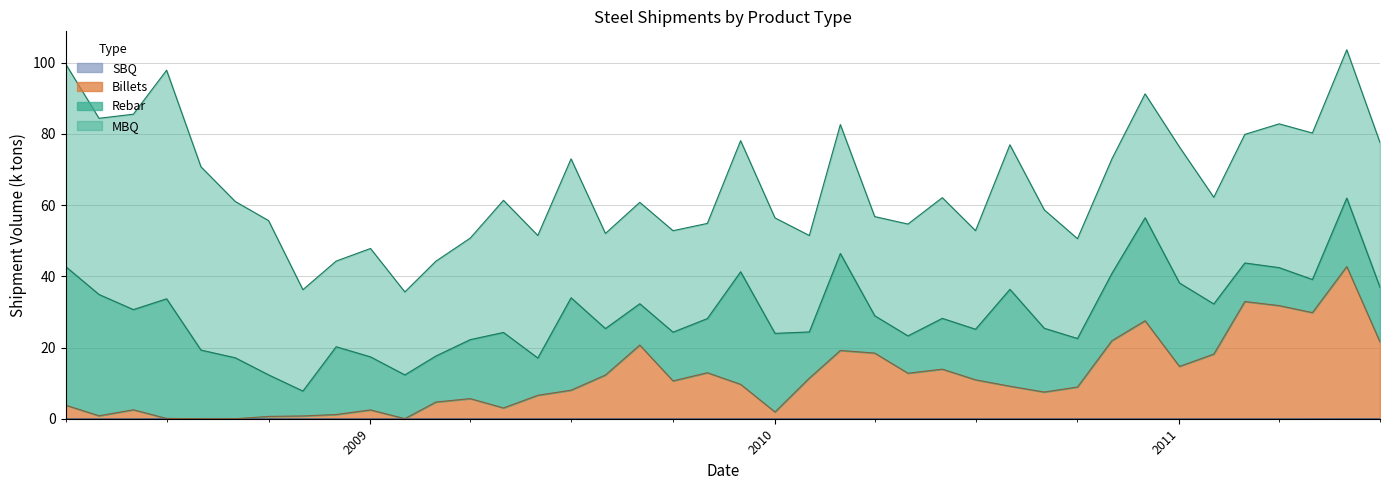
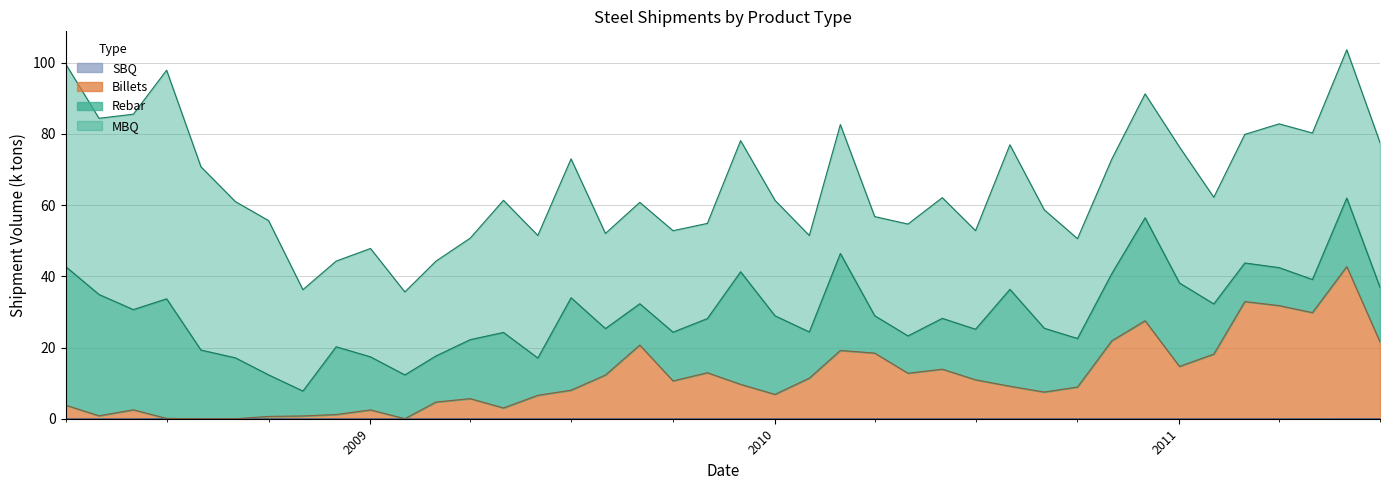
Billets, 2010: 2 -> 7
